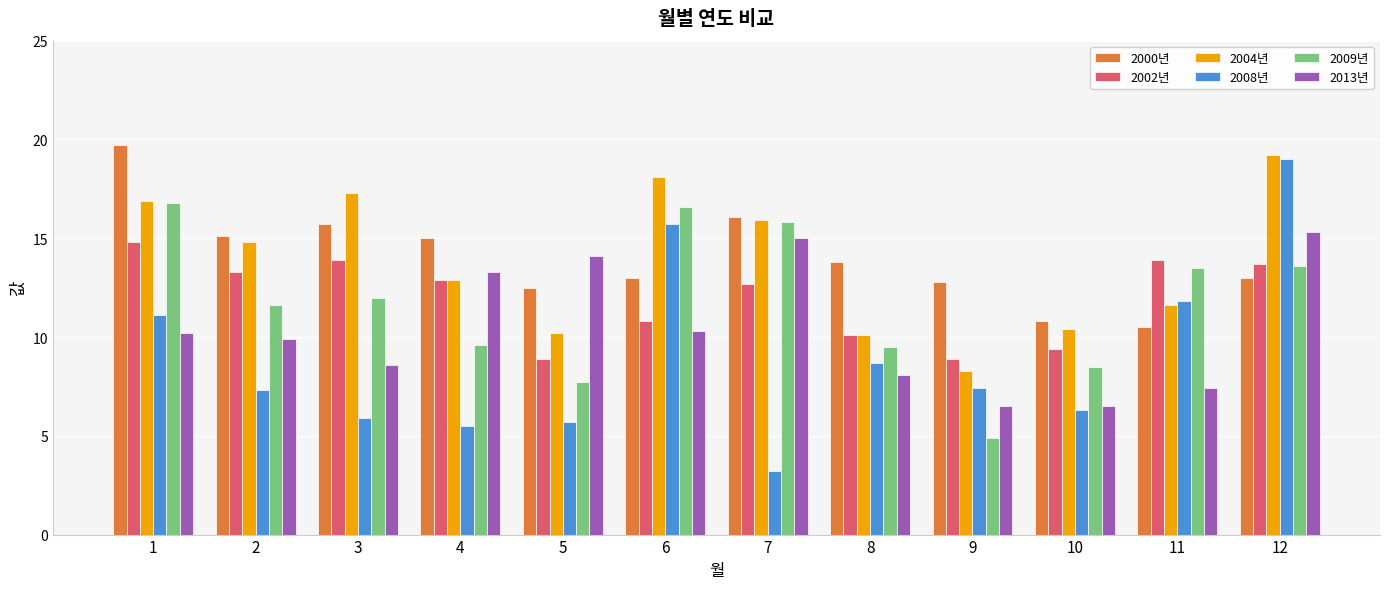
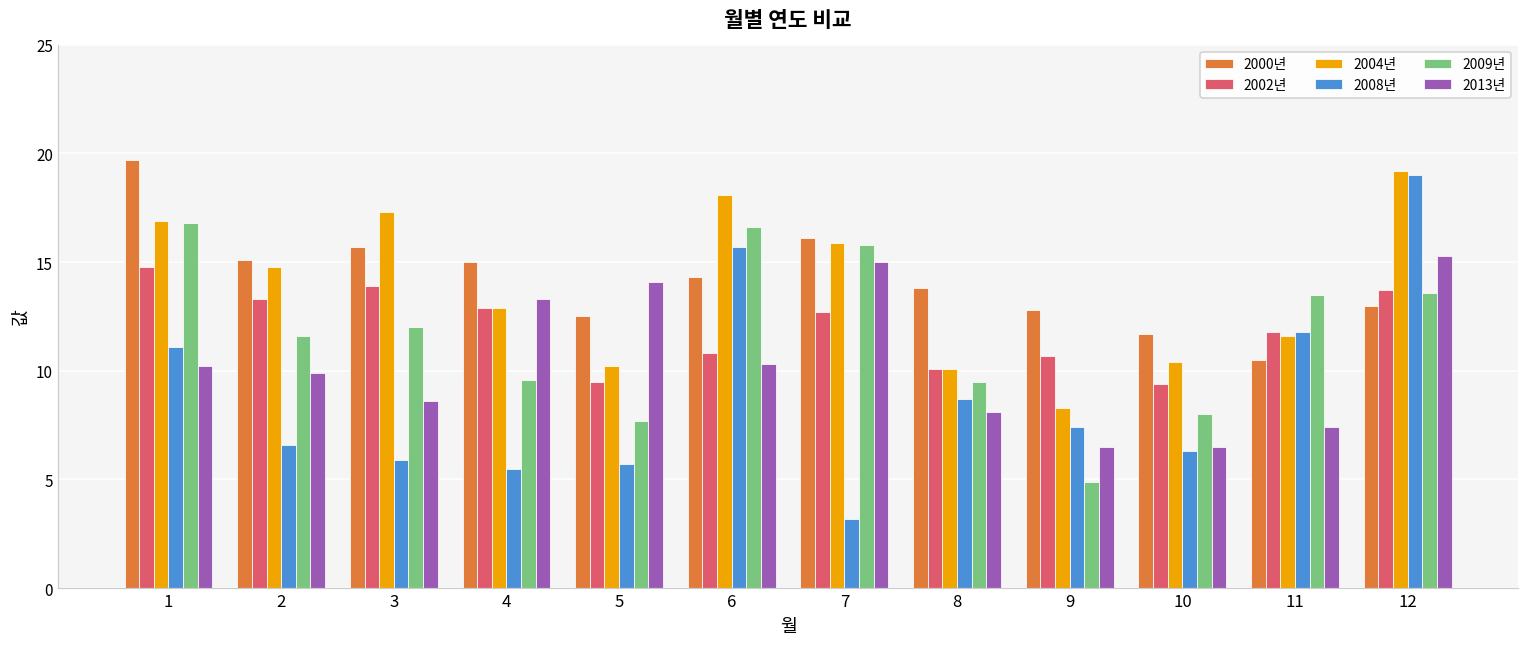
2008년, 2: 7.3 -> 6.6
2002년, 5: 8.9 -> 9.5
2000년, 6: 13.0 -> 14.3
2002년, 9: 8.9 -> 10.7
2000년, 10: 10.8 -> 11.7
2009년, 10: 8.5 -> 8.0
2002년, 11: 13.9 -> 11.8
